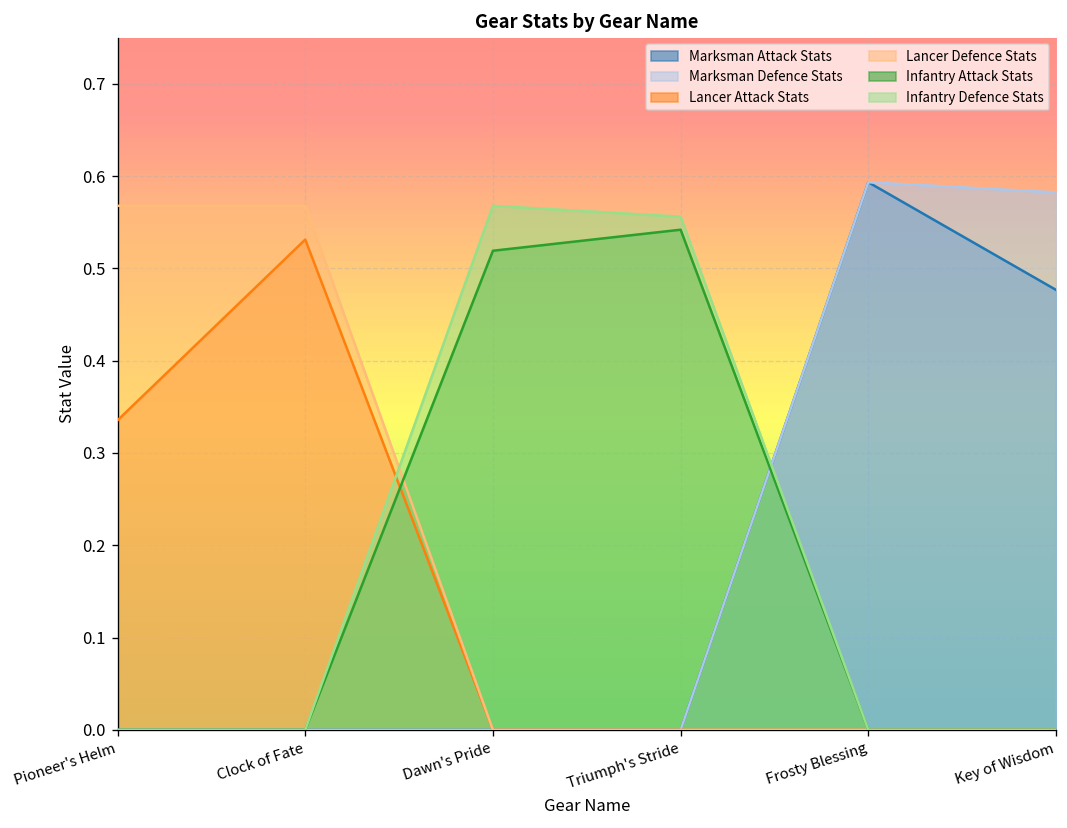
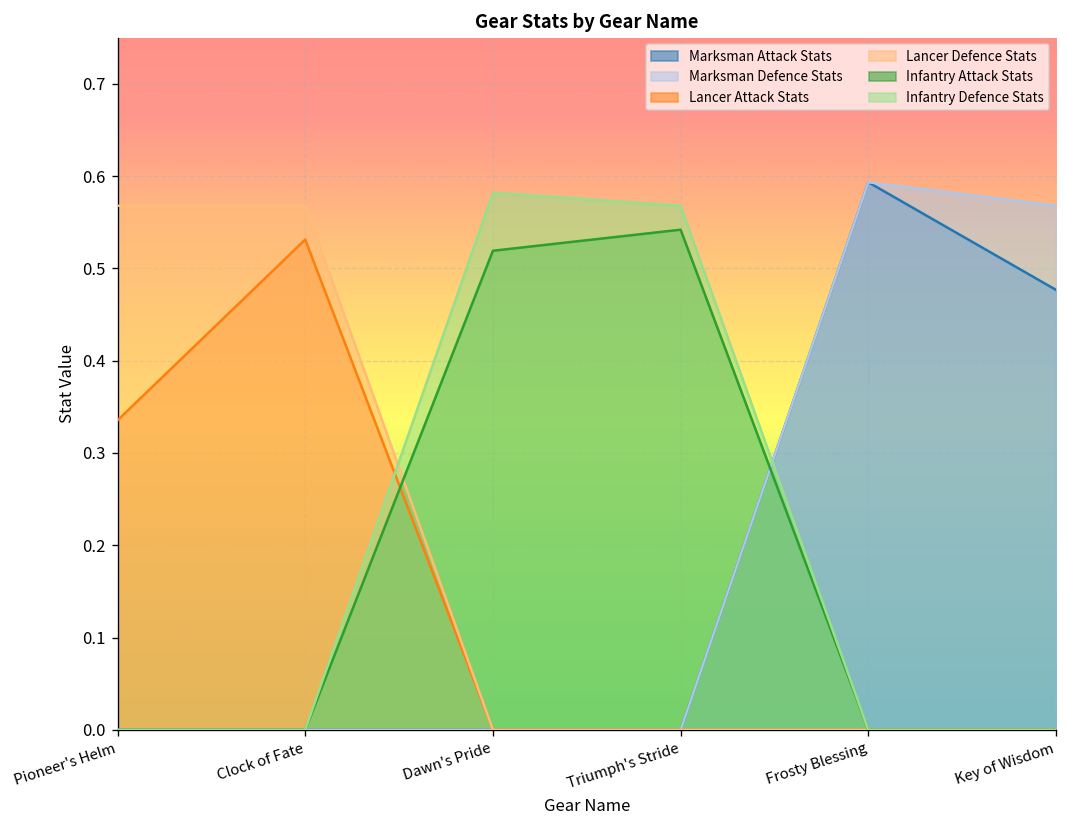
Infantry Defence Stats, Dawn's Pride: 0.57 -> 0.58
Infantry Defence Stats, Triumph's Stride: 0.56 -> 0.57
Marksman Defence Stats, Key of Wisdom: 0.58 -> 0.57
